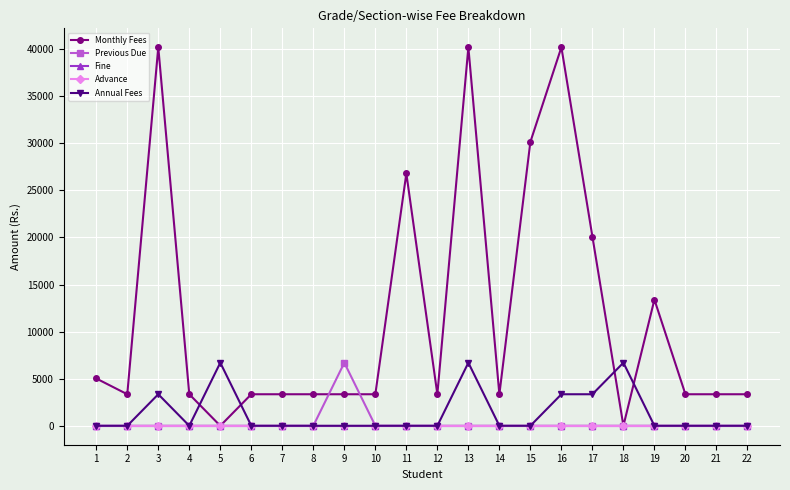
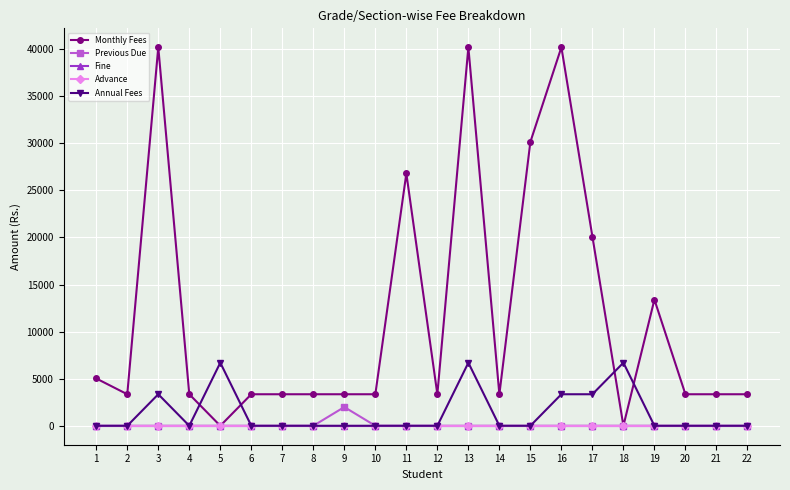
Previous Due, 9: 7000 -> 2000
